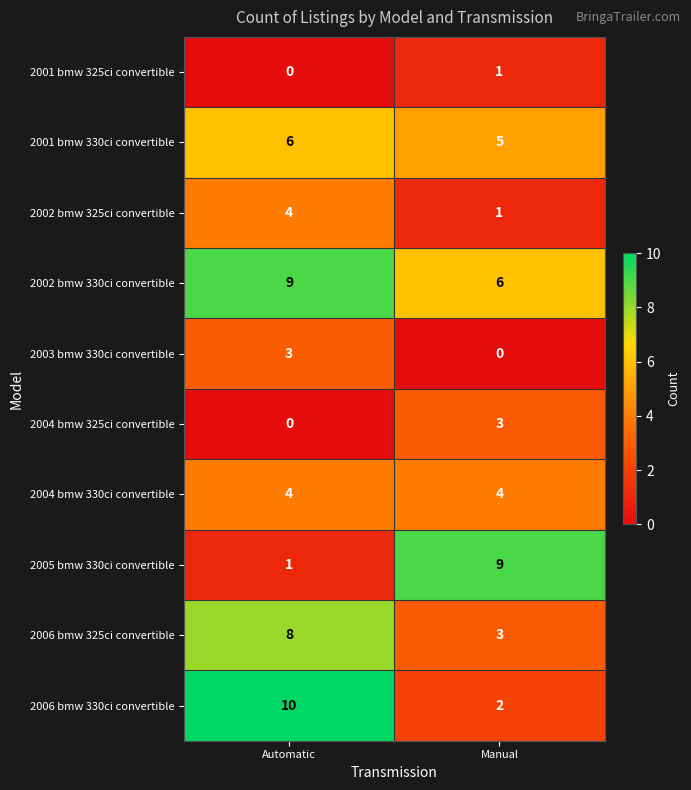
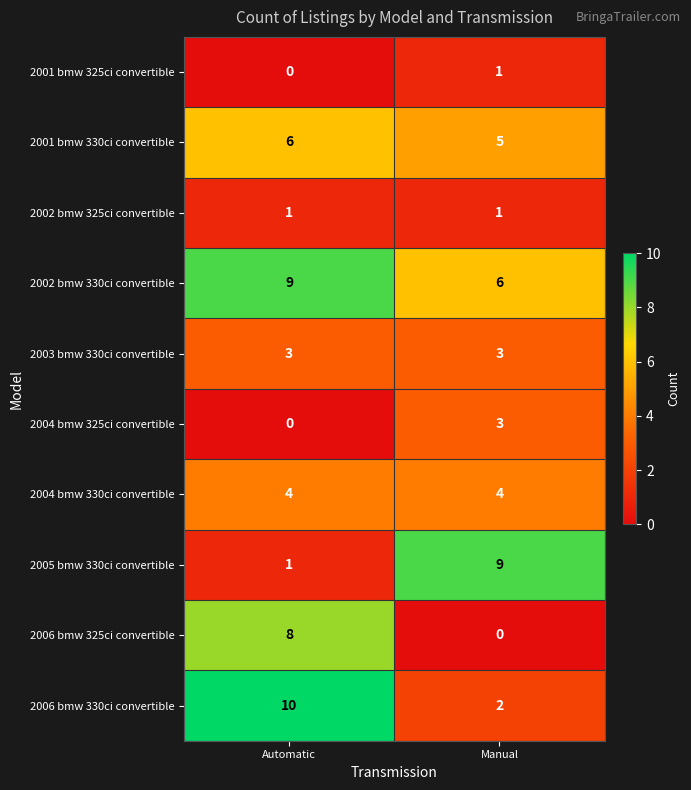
2002 bmw 325ci convertible, Automatic: 4 -> 1
2003 bmw 330ci convertible, Manual: 0 -> 3
2006 bmw 325ci convertible, Manual: 3 -> 0
